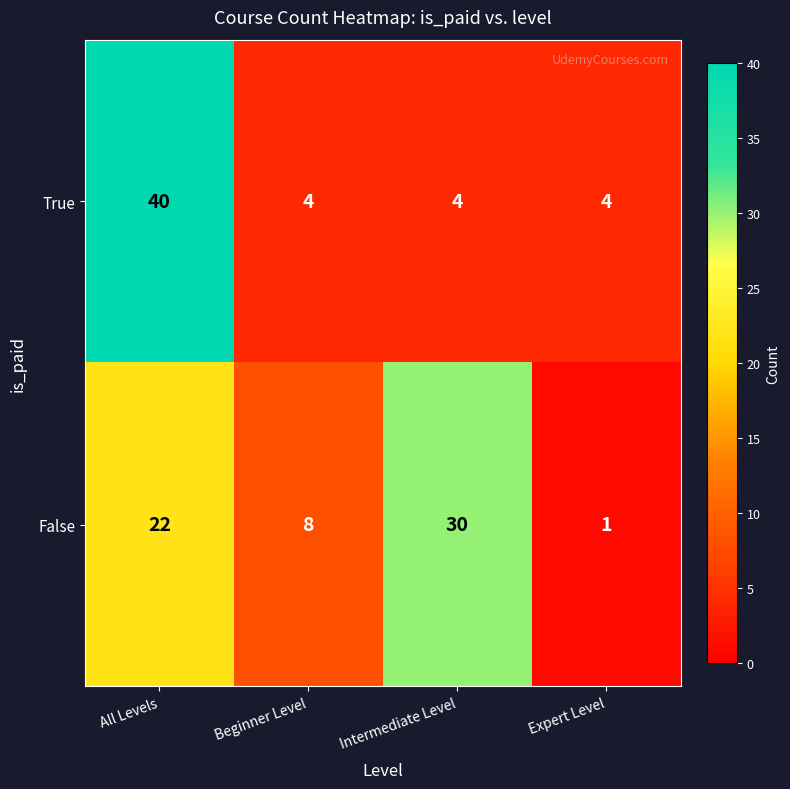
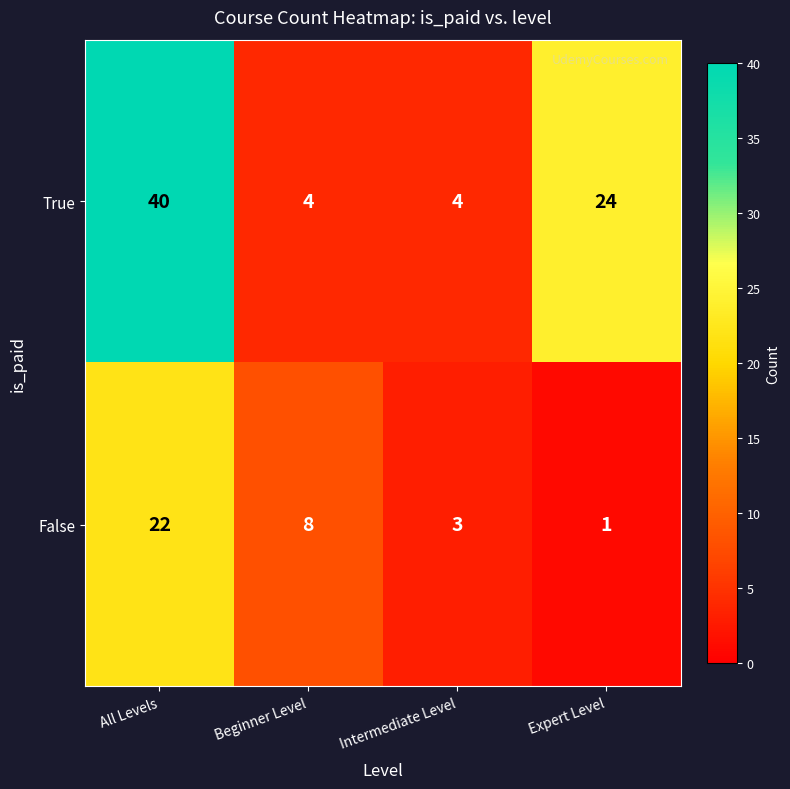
True, Expert Level: 4 -> 24
False, Intermediate Level: 30 -> 3
